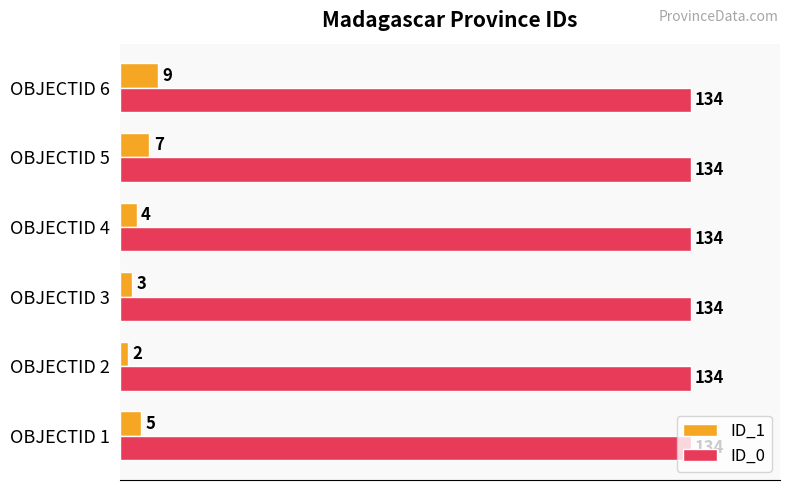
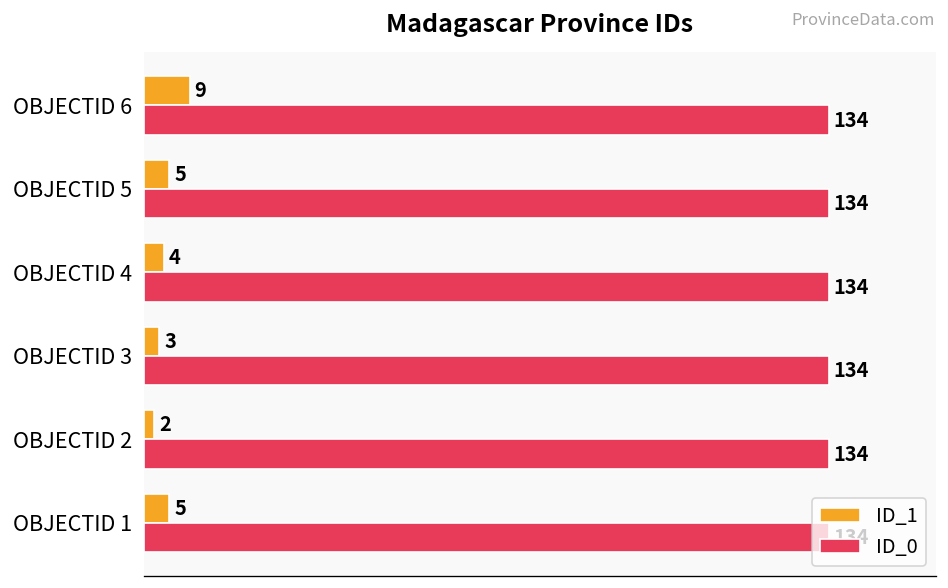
ID_1, OBJECTID 5: 7 -> 5
